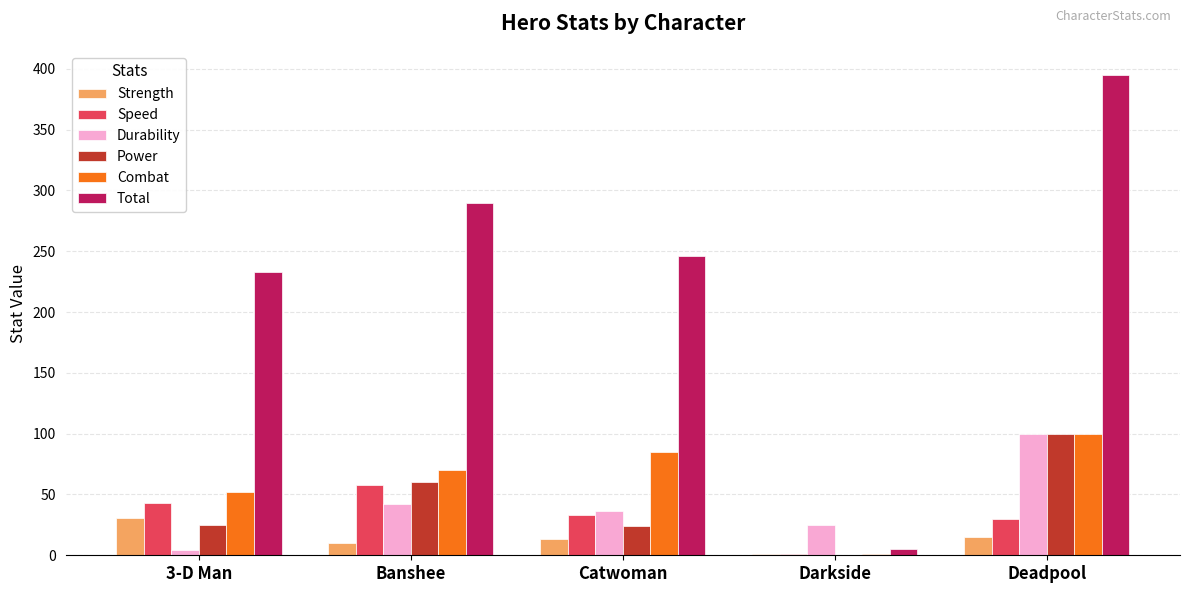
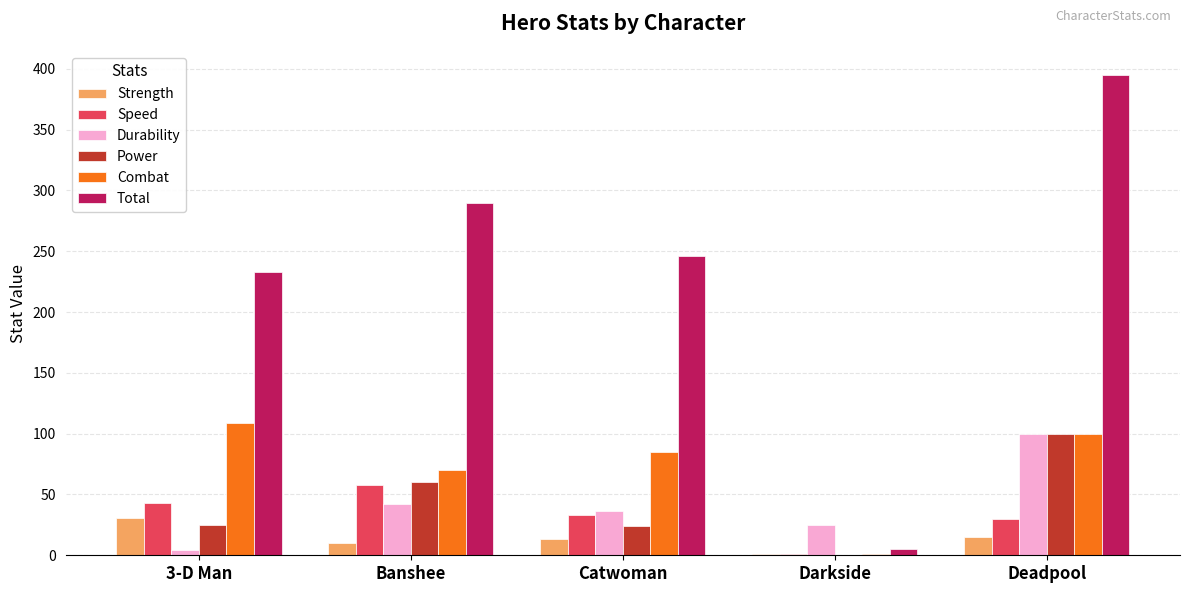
Combat, 3-D Man: 52 -> 109
